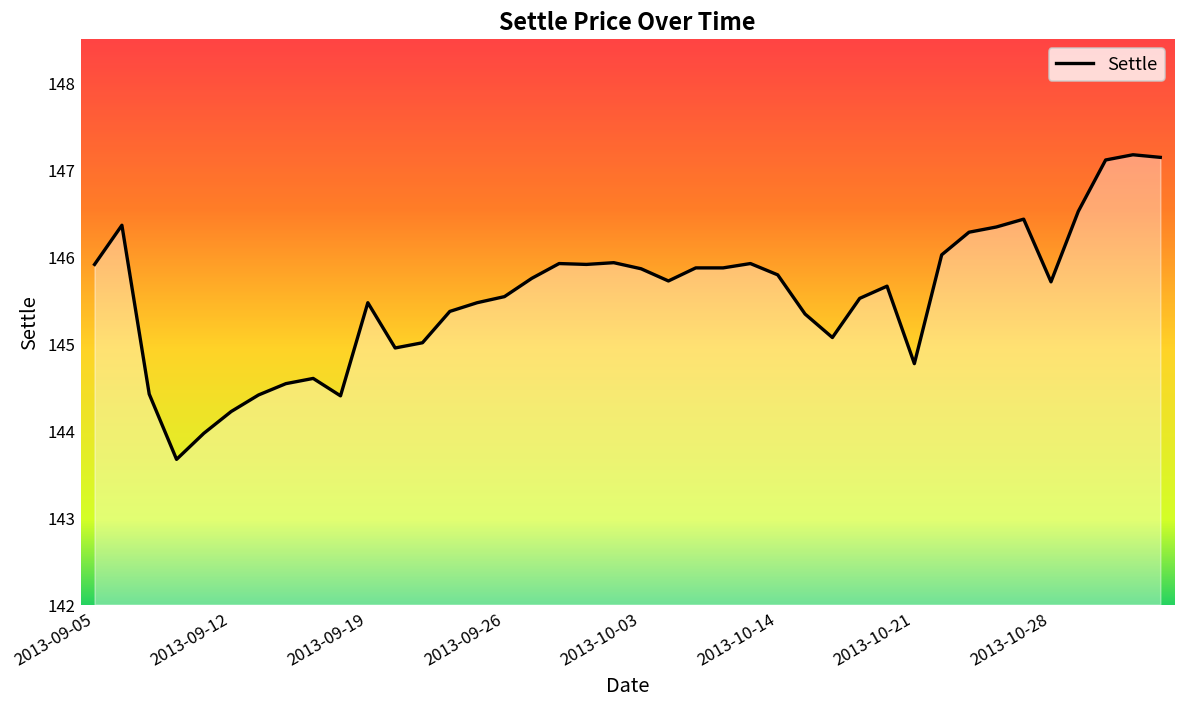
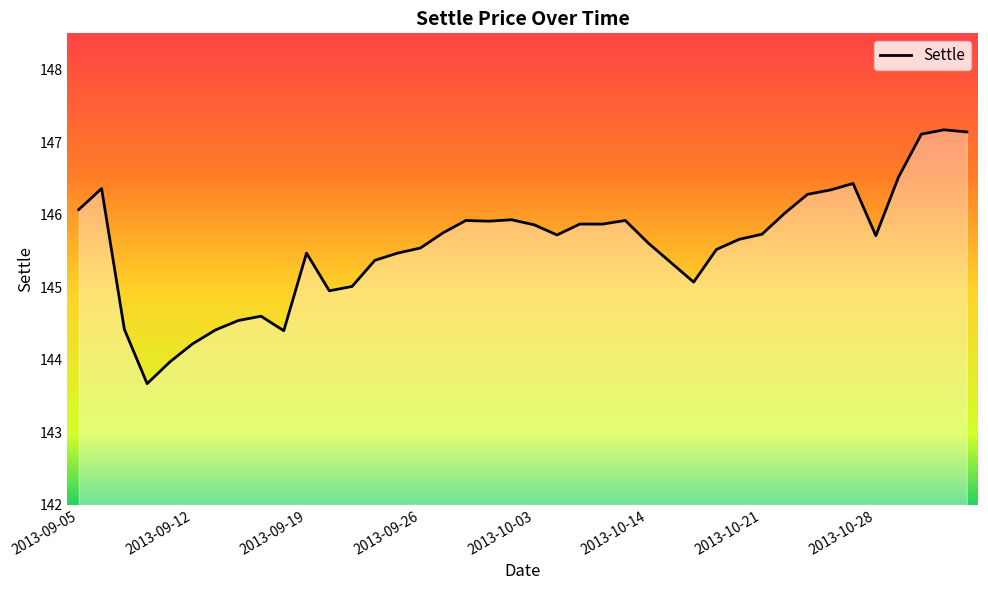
2013-09-05: 145.9 -> 146.1
2013-10-14: 145.8 -> 145.6
2013-10-21: 144.8 -> 145.7
